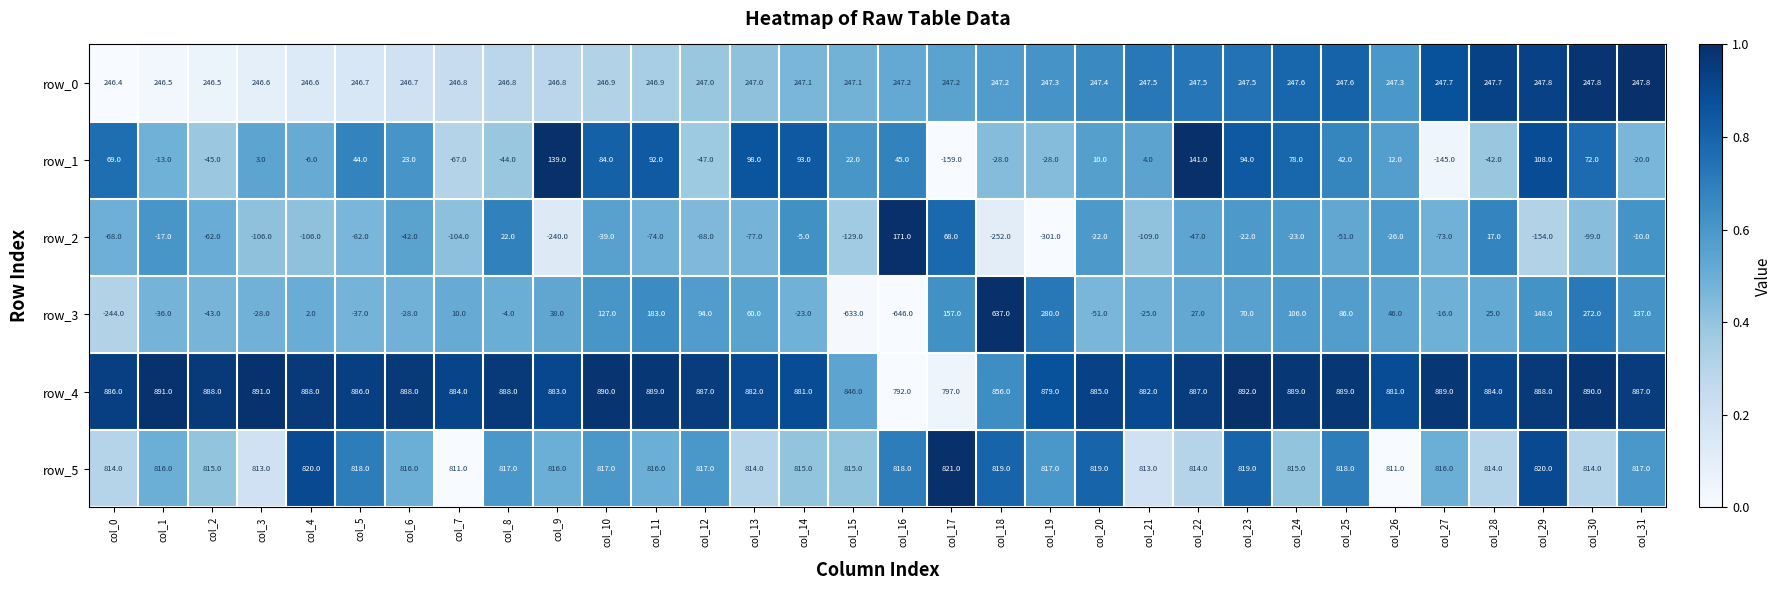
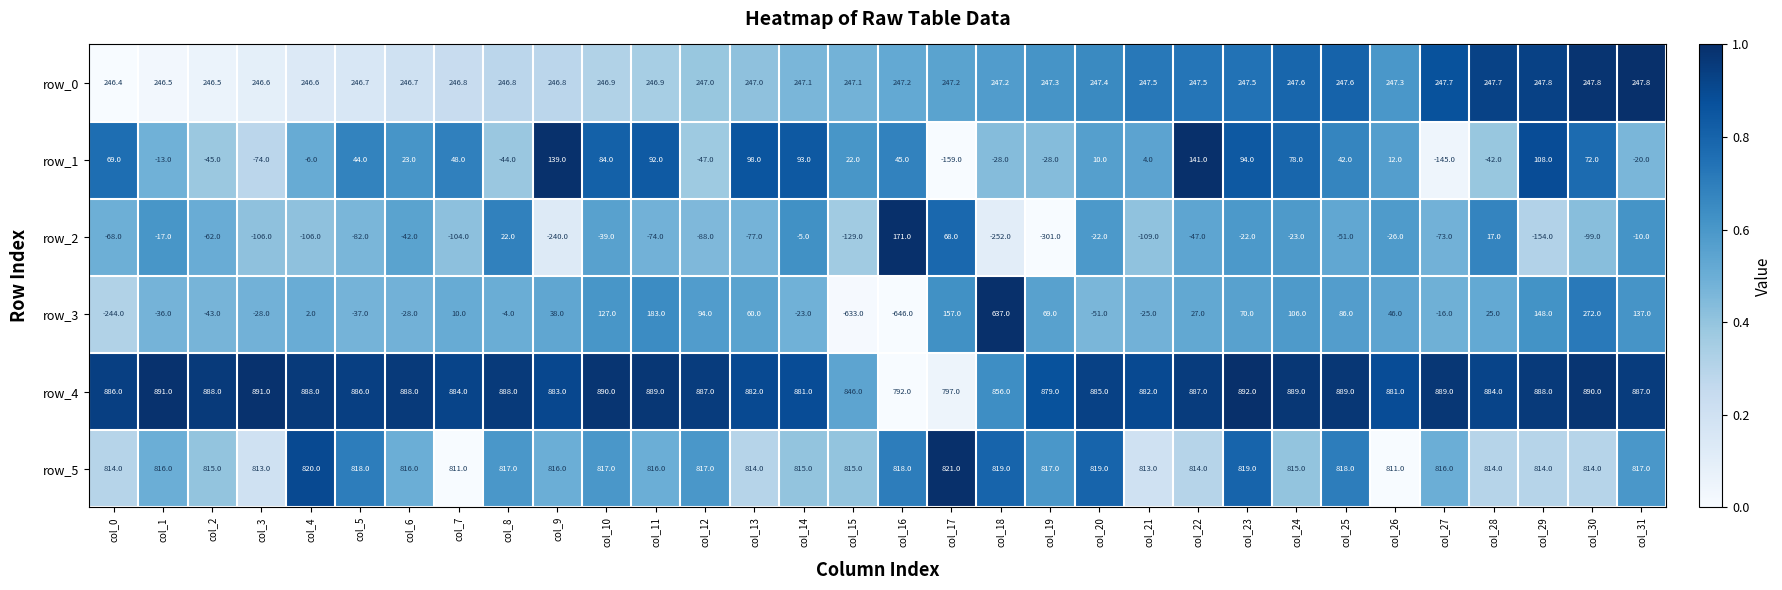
row_1, col_3: 3.0 -> -74.0
row_1, col_7: -67.0 -> 48.0
row_3, col_19: 280.0 -> 69.0
row_5, col_29: 820.0 -> 814.0
